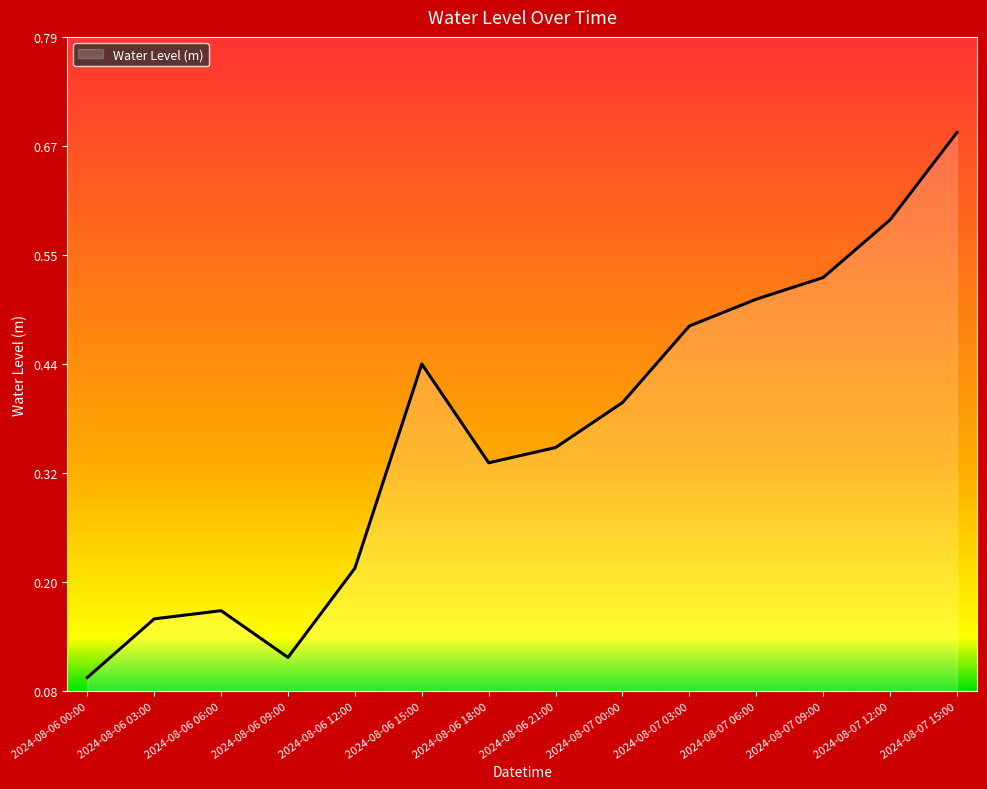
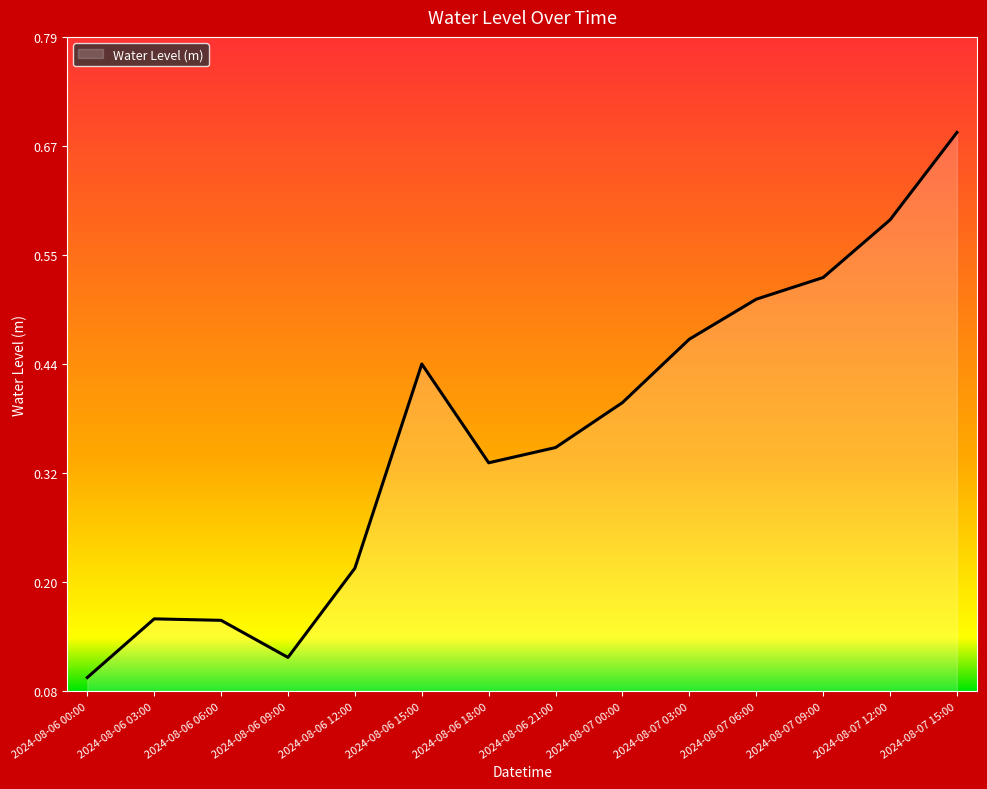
2024-08-06 06:00: 0.17 -> 0.16
2024-08-07 03:00: 0.48 -> 0.46
